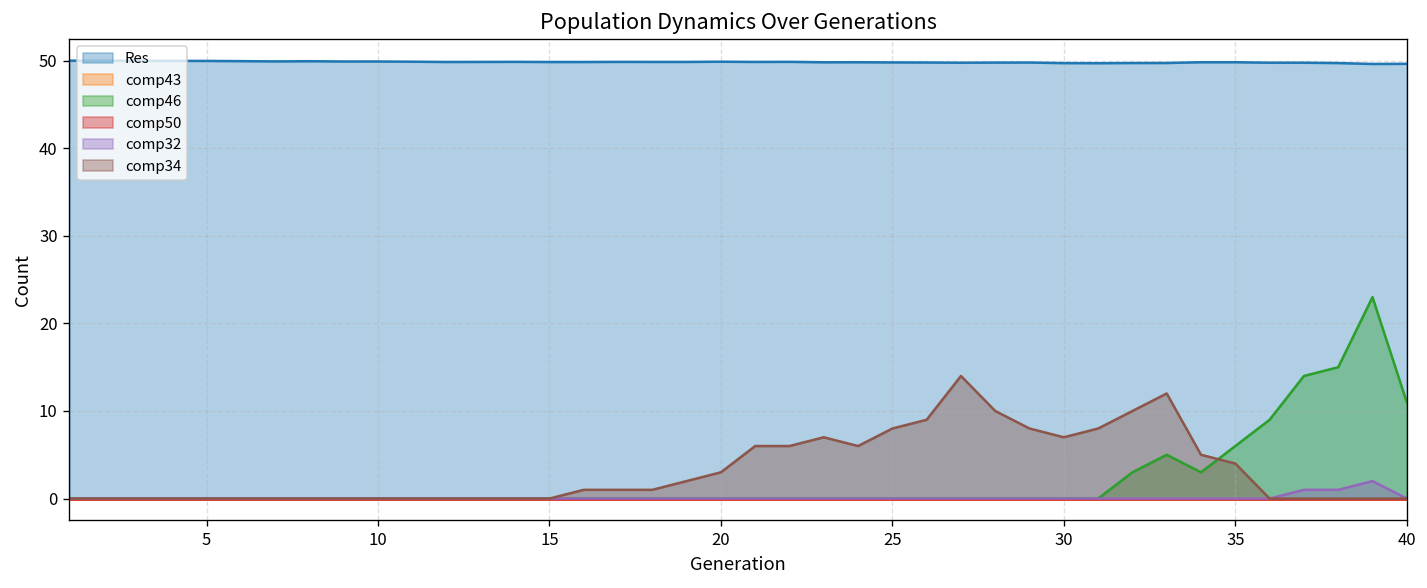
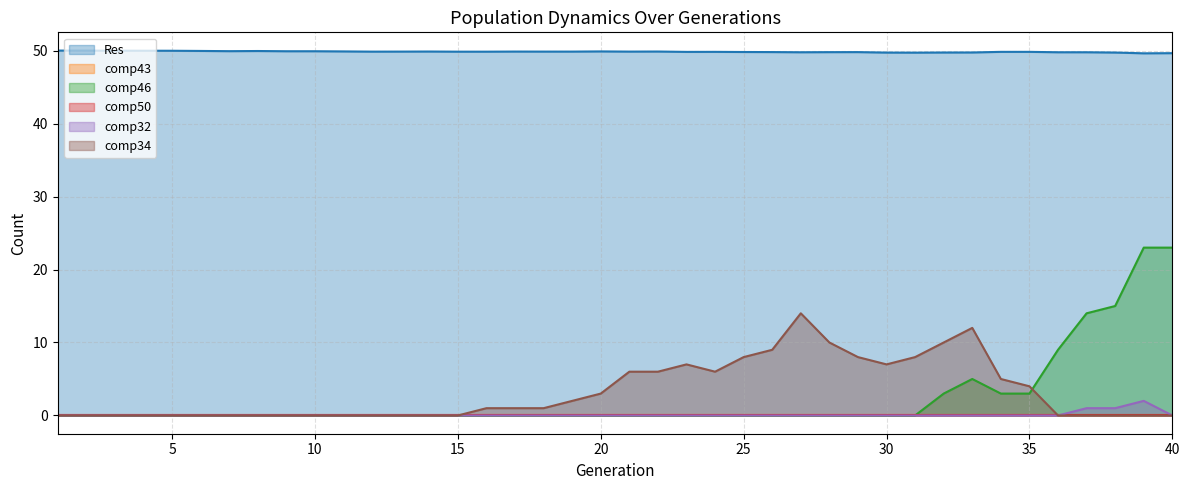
comp46, 35: 6 -> 3
comp46, 40: 11 -> 23
